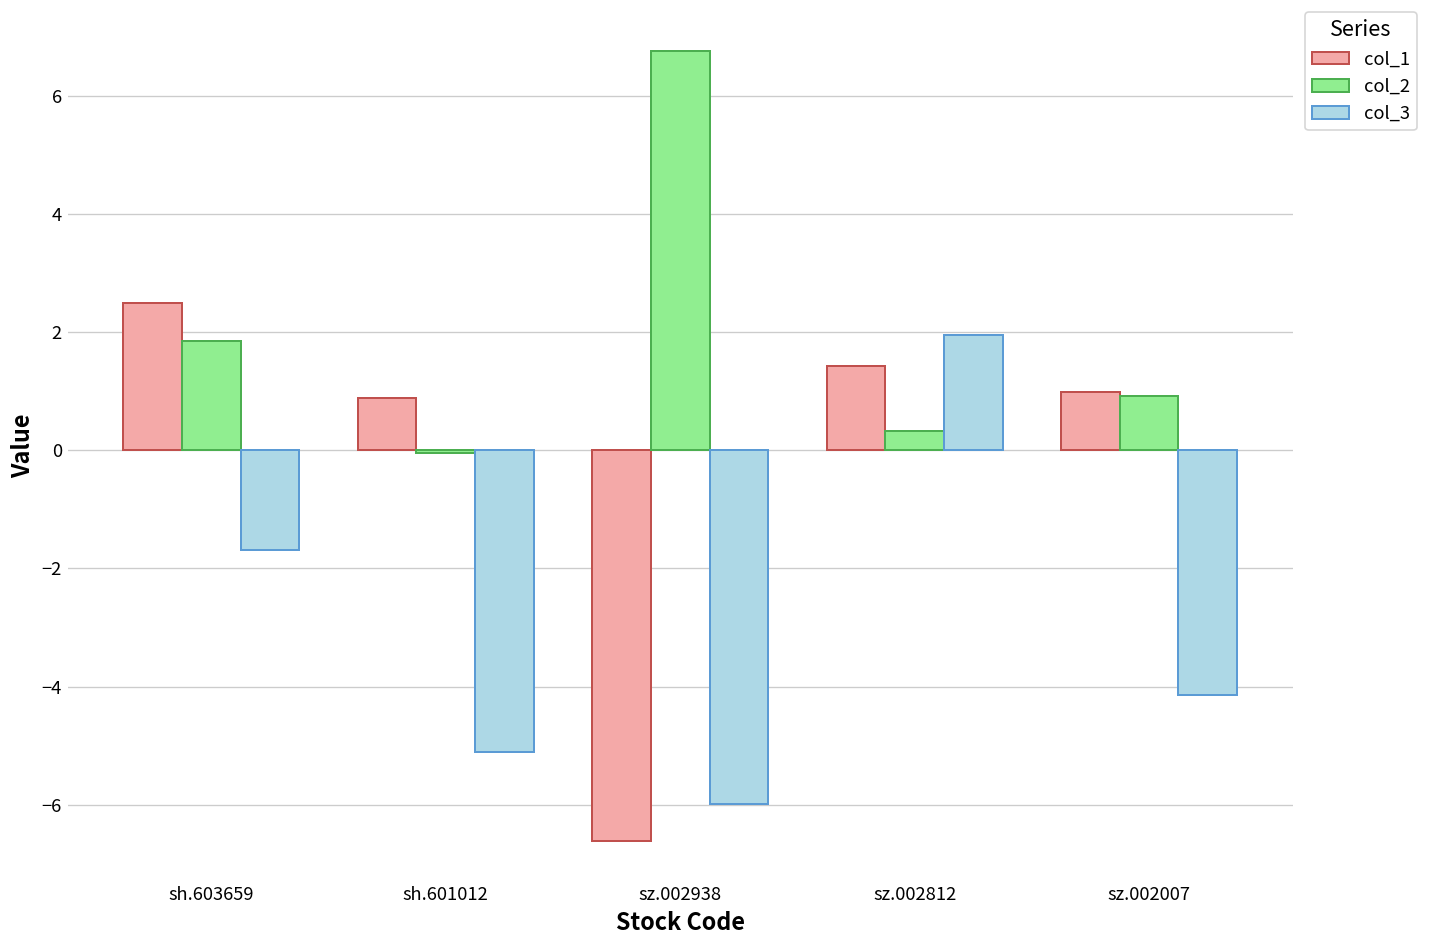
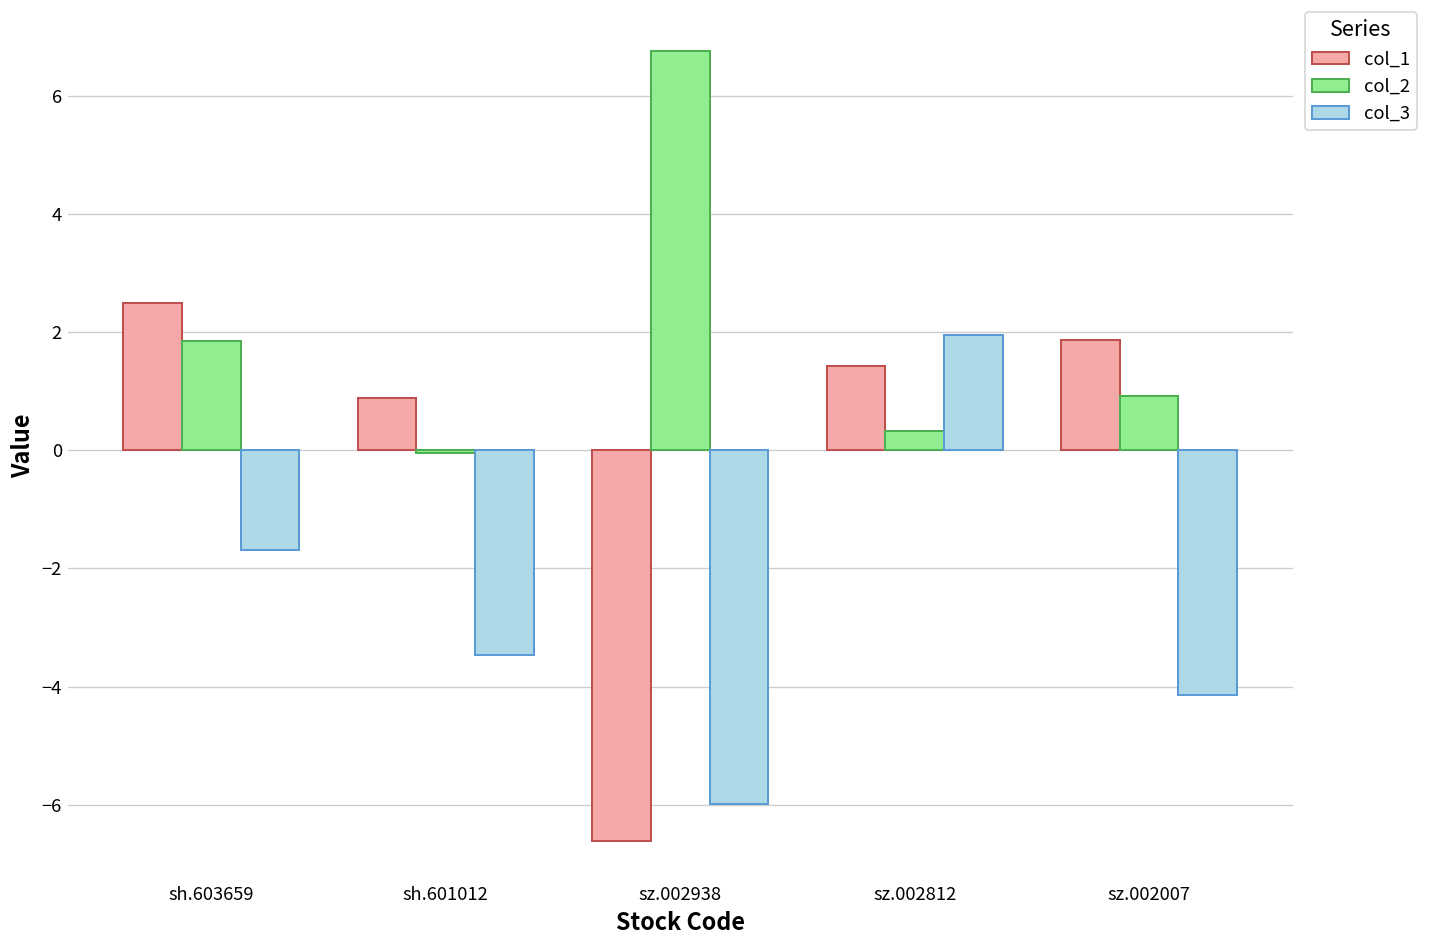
col_3, sh.601012: -5.1 -> -3.5
col_1, sz.002007: 1.0 -> 1.9
